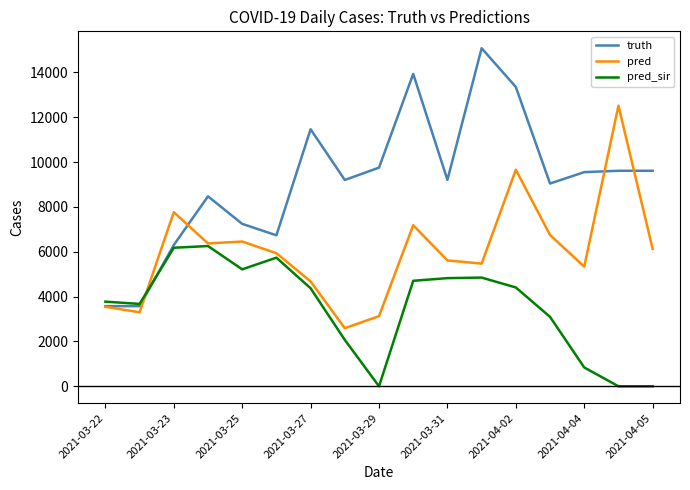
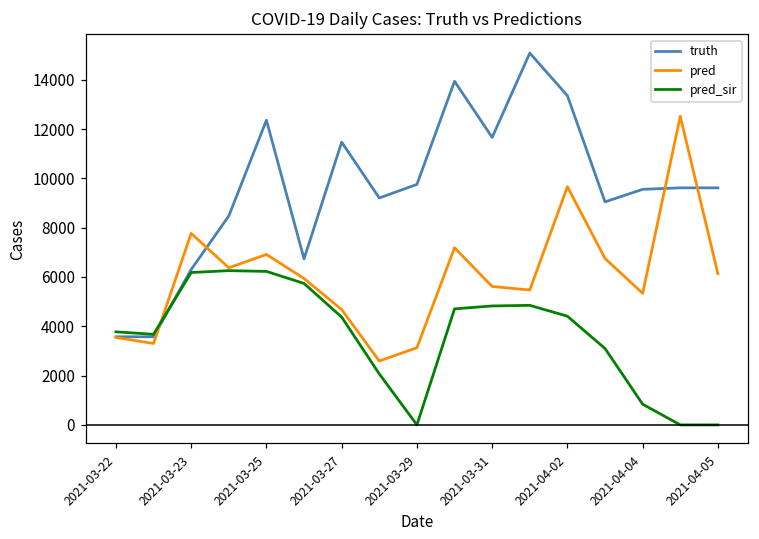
truth, 2021-03-25: 7200 -> 12400
pred, 2021-03-25: 6500 -> 6900
pred_sir, 2021-03-25: 5200 -> 6200
truth, 2021-03-31: 9200 -> 11700
